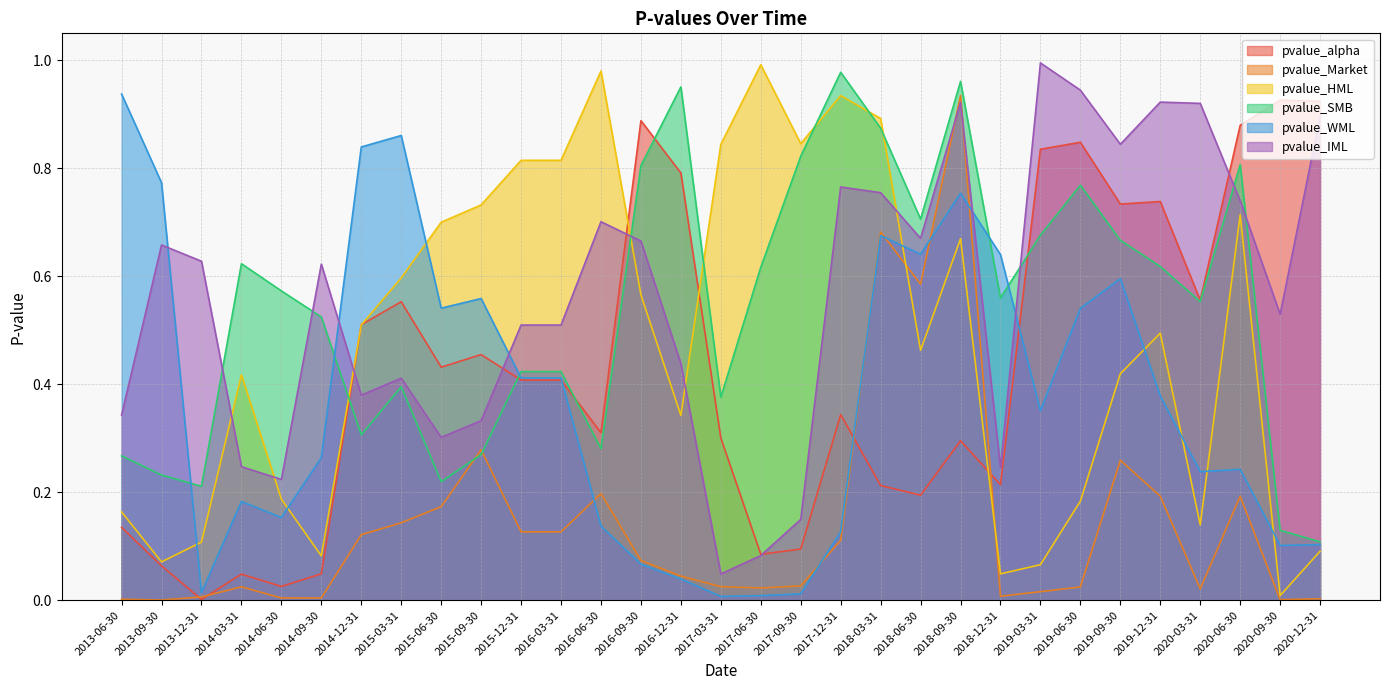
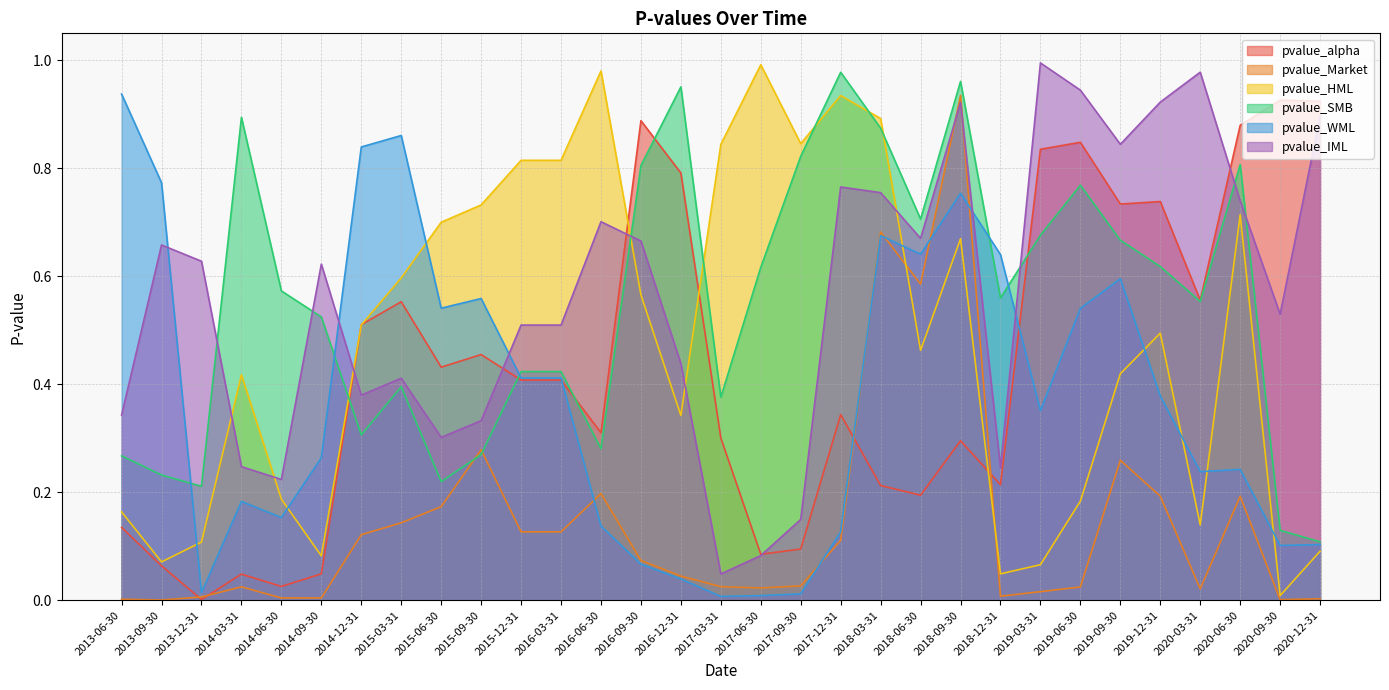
pvalue_SMB, 2014-03-31: 0.62 -> 0.89
pvalue_IML, 2020-03-31: 0.92 -> 0.98
